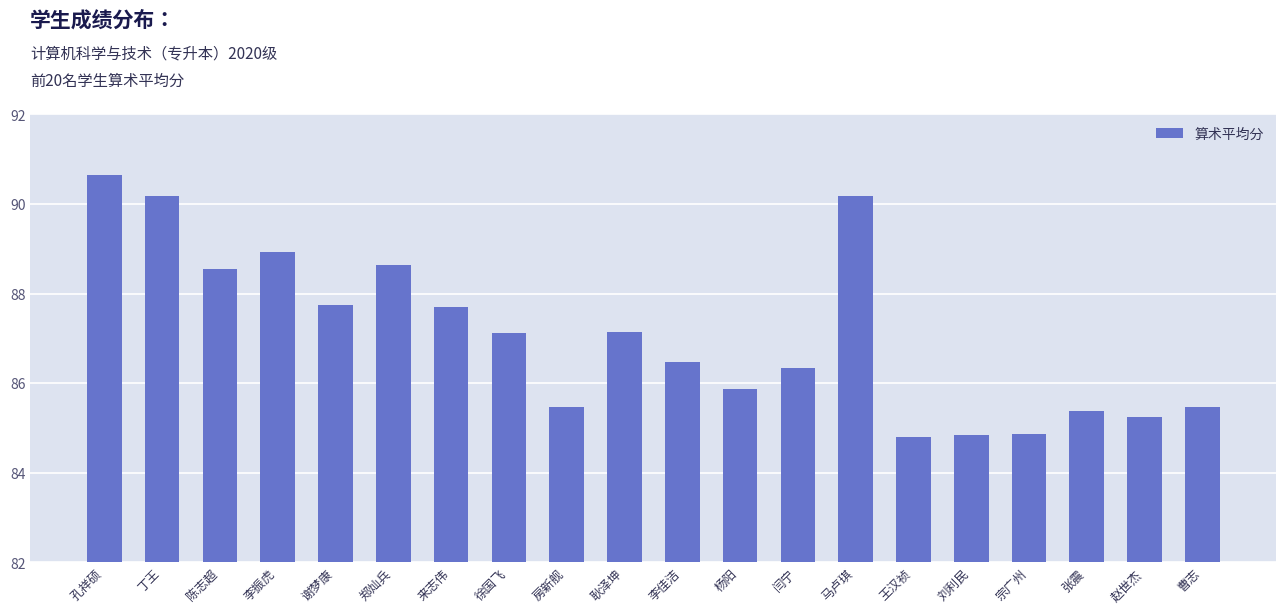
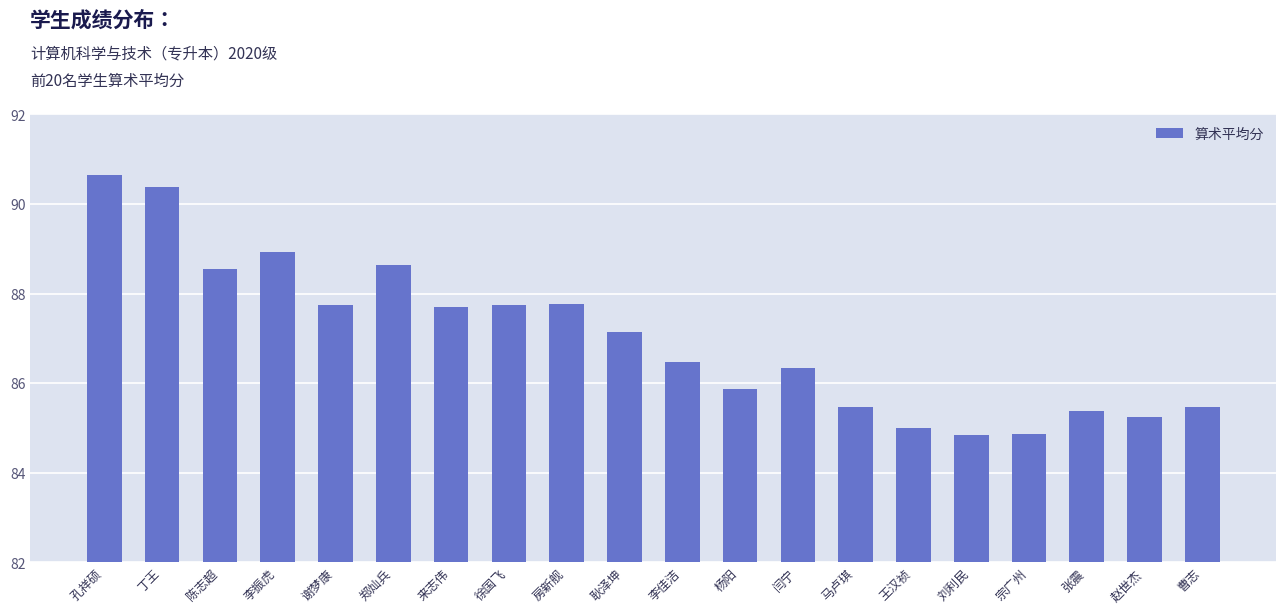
丁王: 90.2 -> 90.4
徐国飞: 87.1 -> 87.7
房新舰: 85.5 -> 87.8
马卢琪: 90.2 -> 85.5
王汉祯: 84.8 -> 85.0
